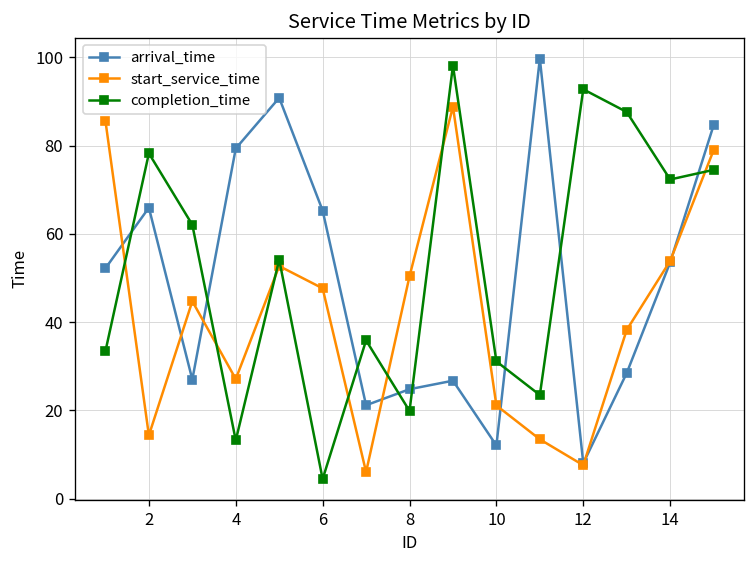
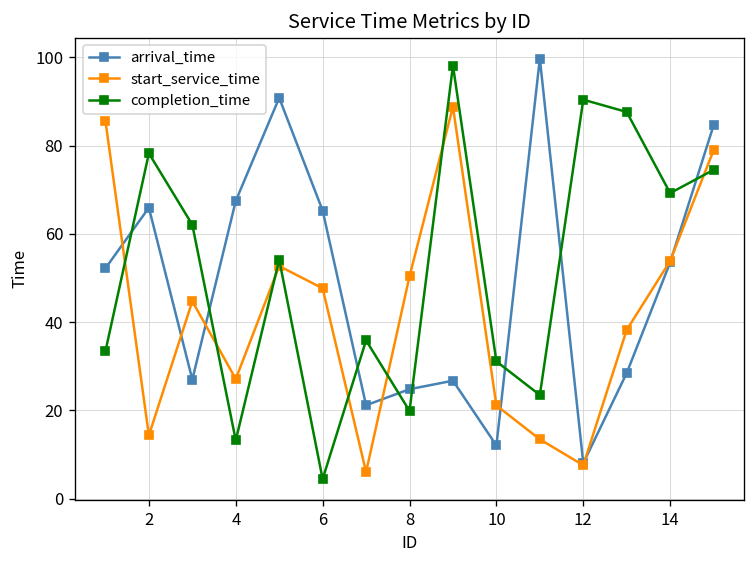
arrival_time, 4: 79 -> 67
completion_time, 12: 93 -> 90
completion_time, 14: 72 -> 69
